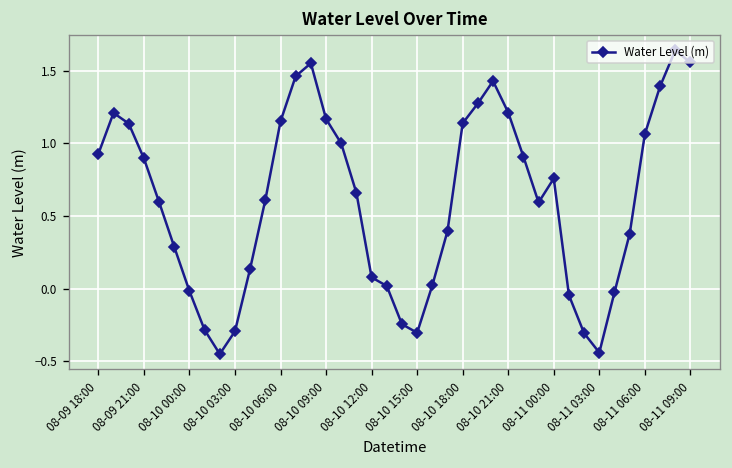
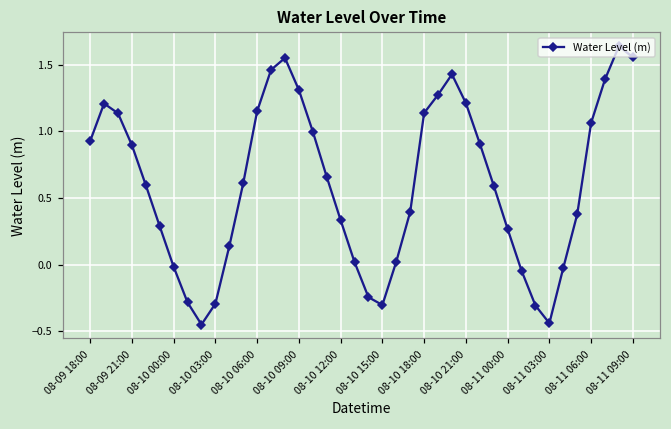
08-10 09:00: 1.17 -> 1.31
08-10 12:00: 0.08 -> 0.33
08-11 00:00: 0.76 -> 0.27
